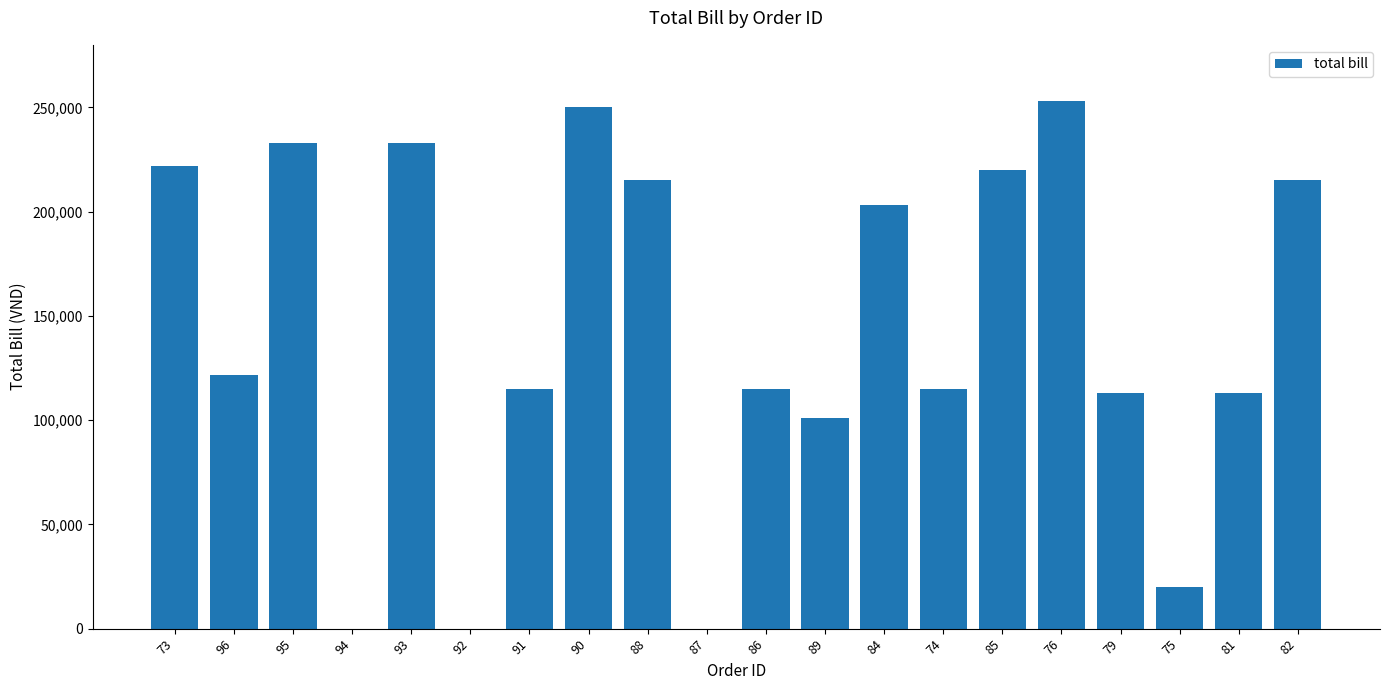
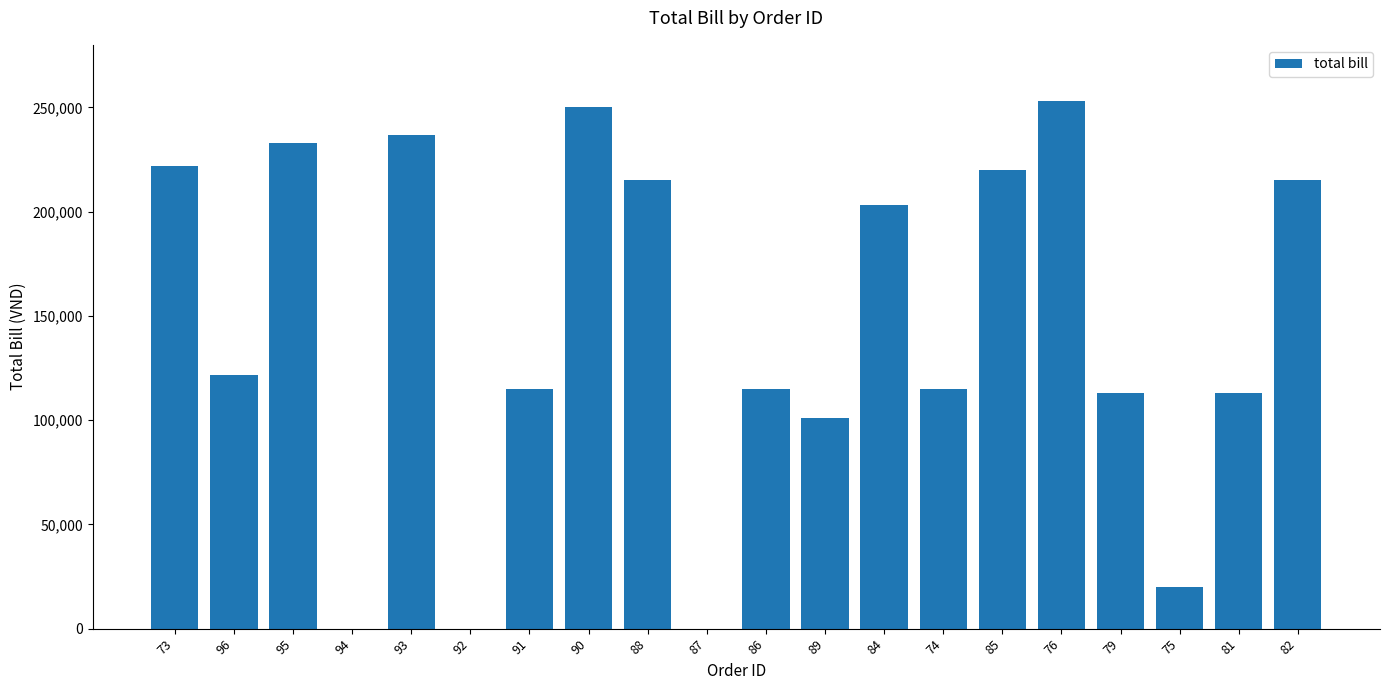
93: 233,000 -> 237,000
